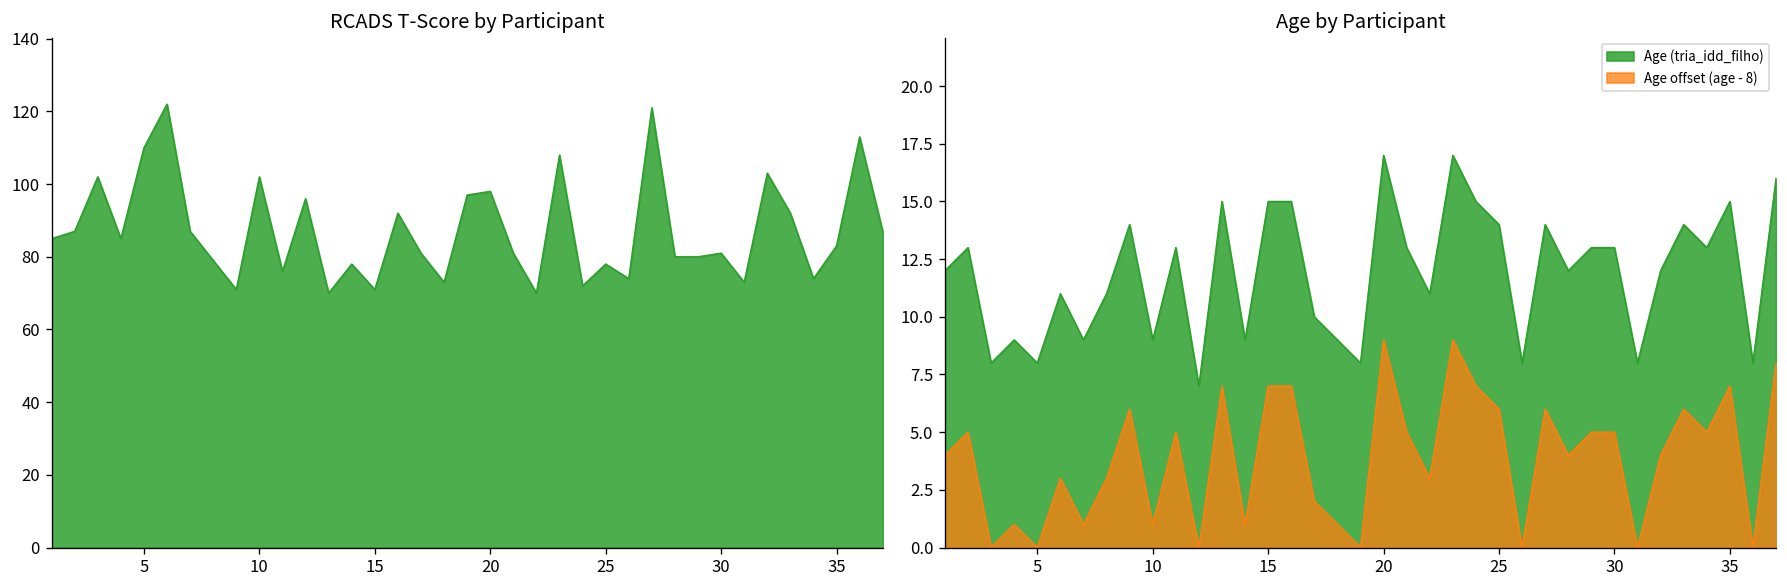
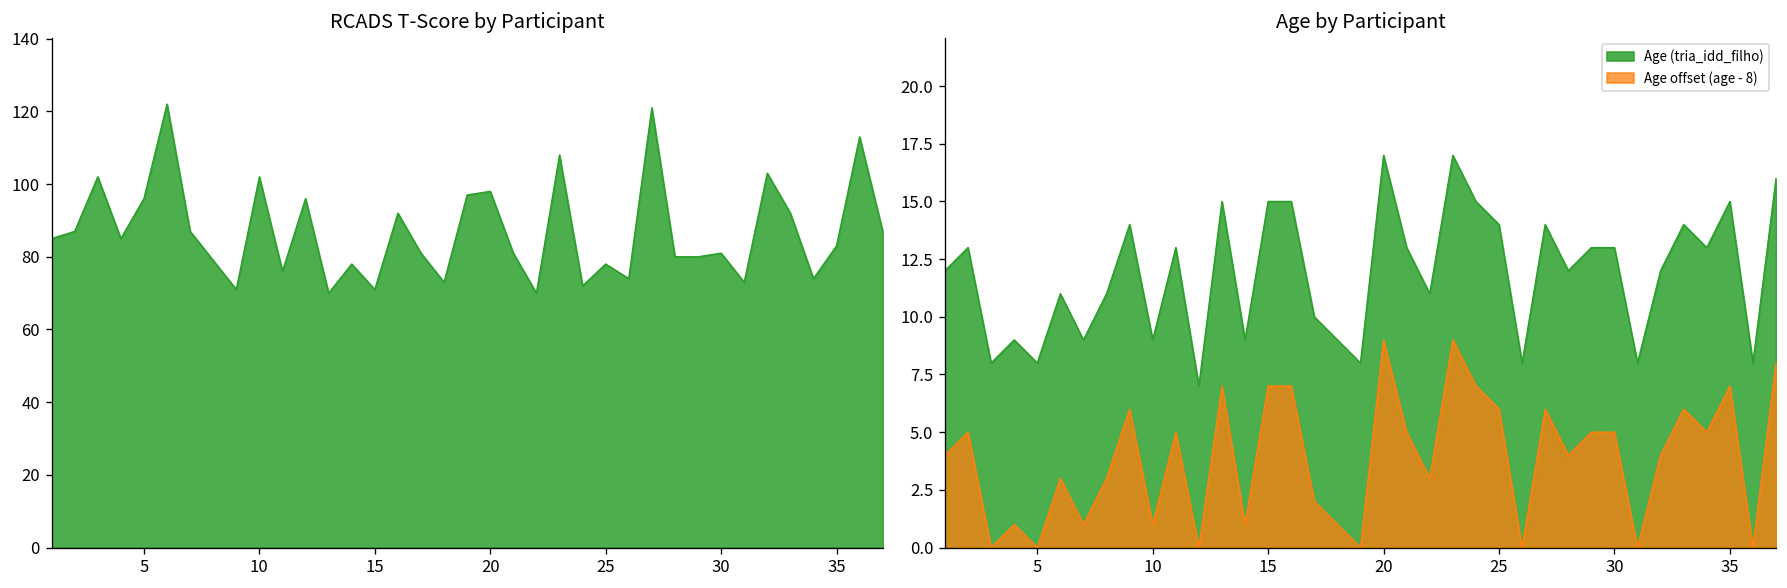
RCADS T-Score by Participant, 5: 110 -> 96
